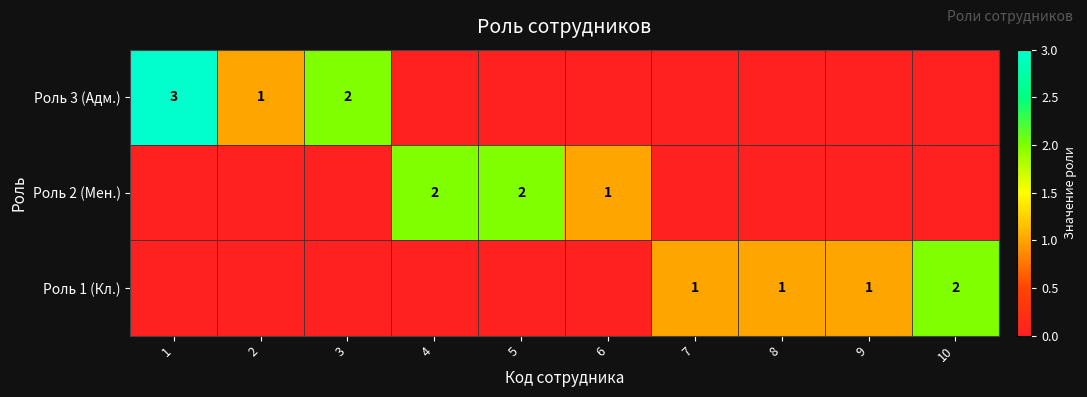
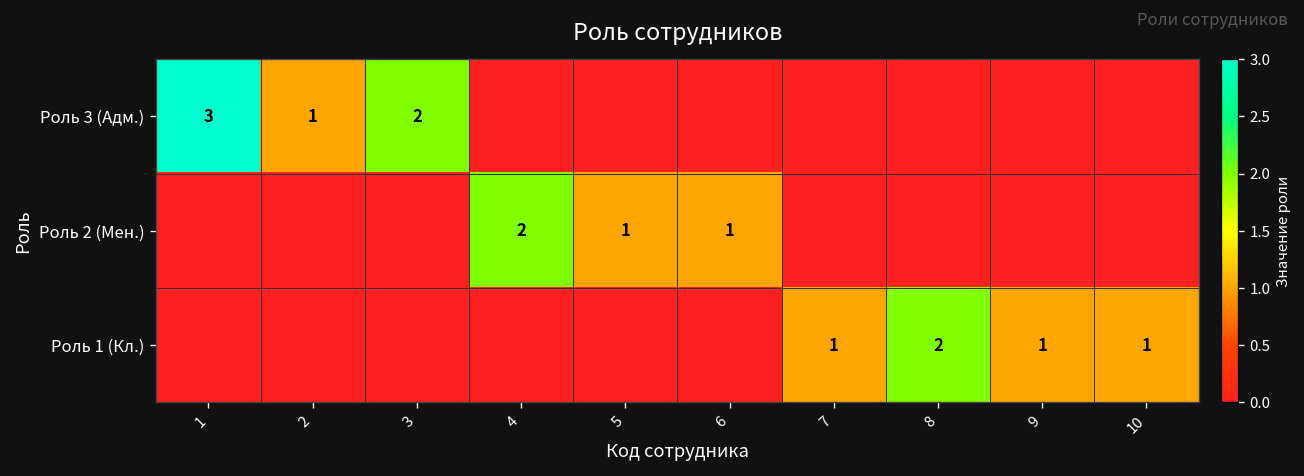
Роль 2 (Мен.), 5: 2 -> 1
Роль 1 (Кл.), 8: 1 -> 2
Роль 1 (Кл.), 10: 2 -> 1
